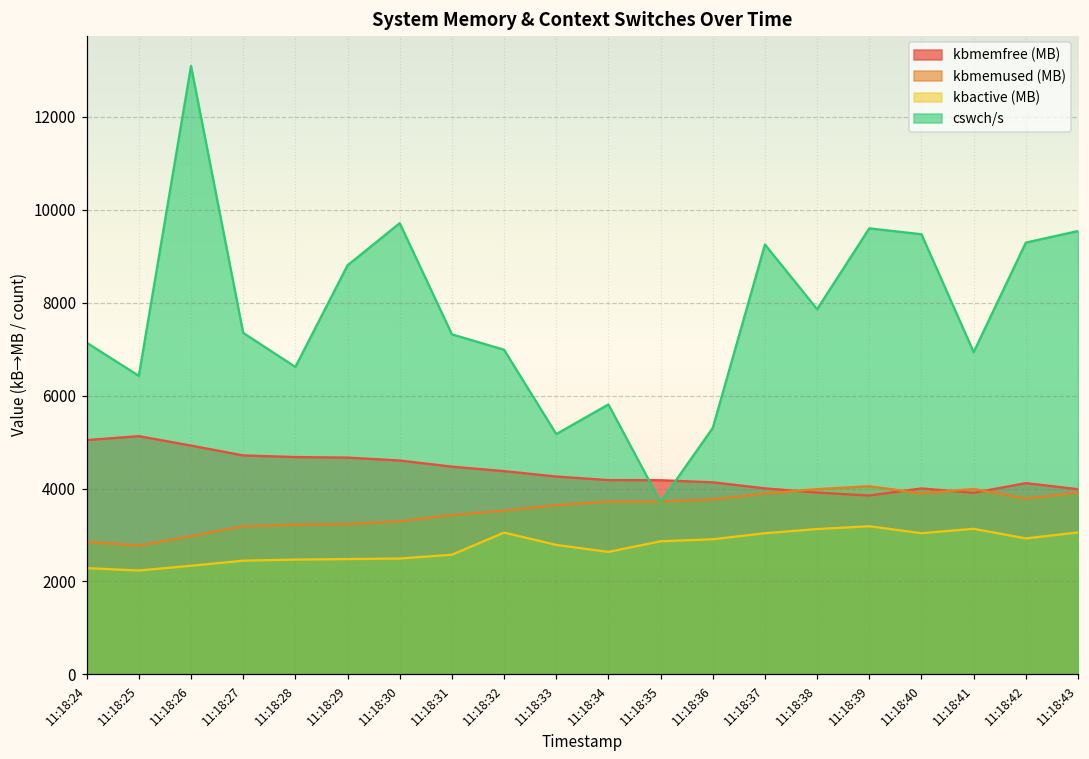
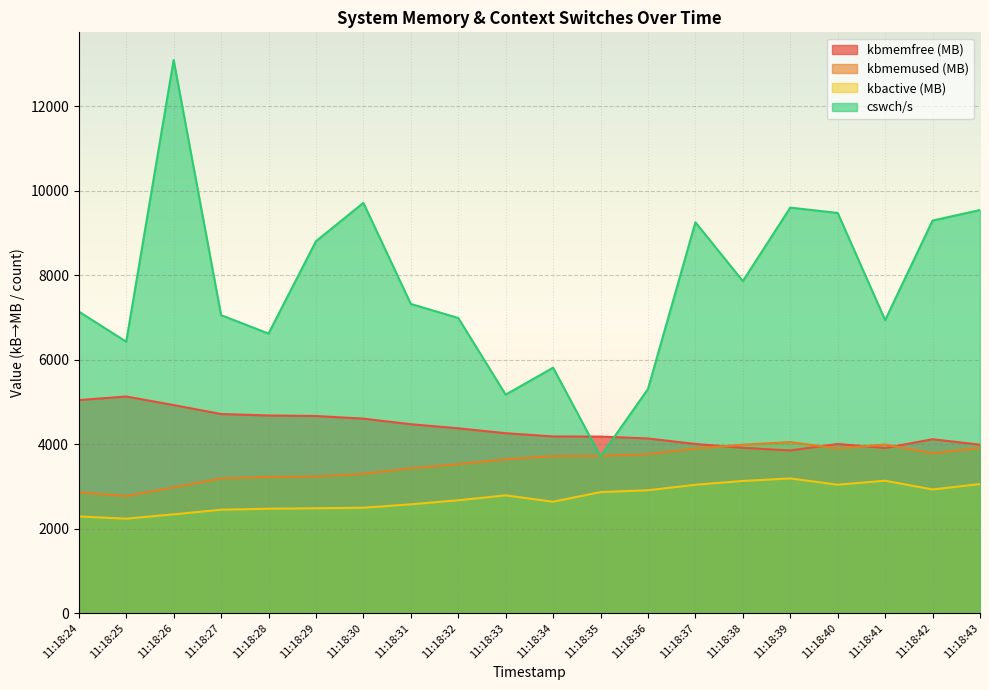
cswch/s, 11:18:27: 7400 -> 7100
kbactive (MB), 11:18:32: 3100 -> 2700
